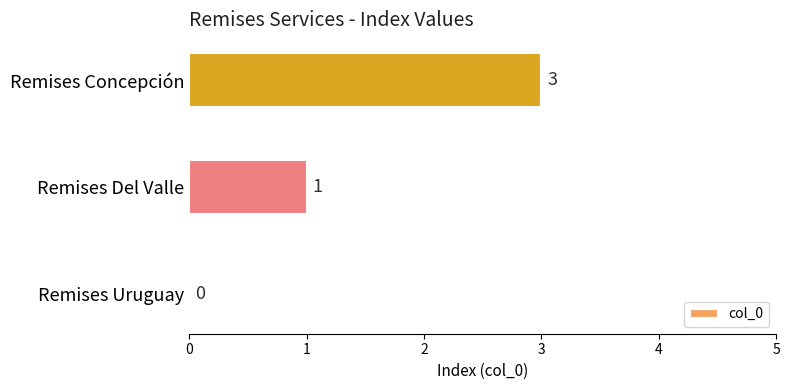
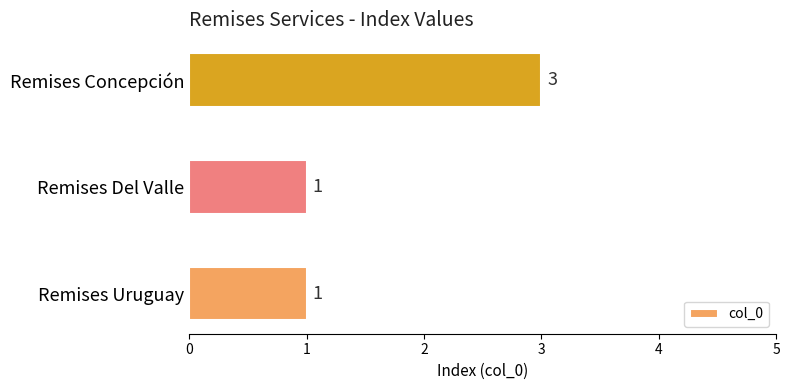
Remises Uruguay: 0 -> 1
